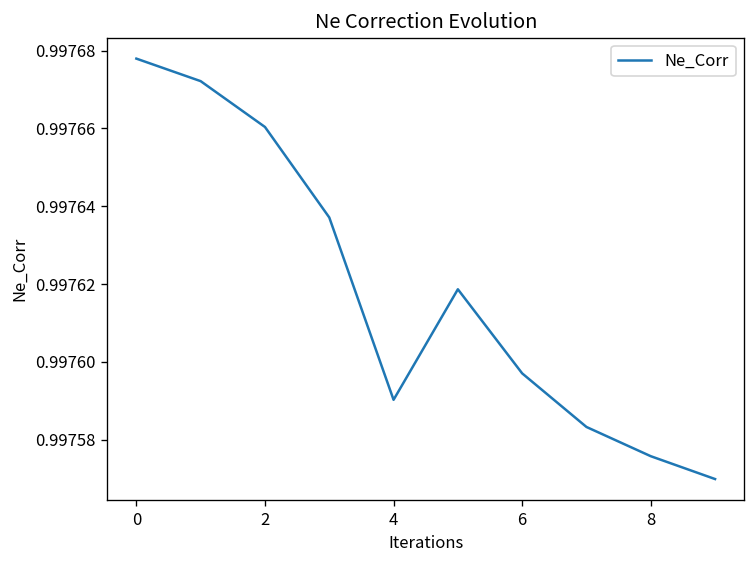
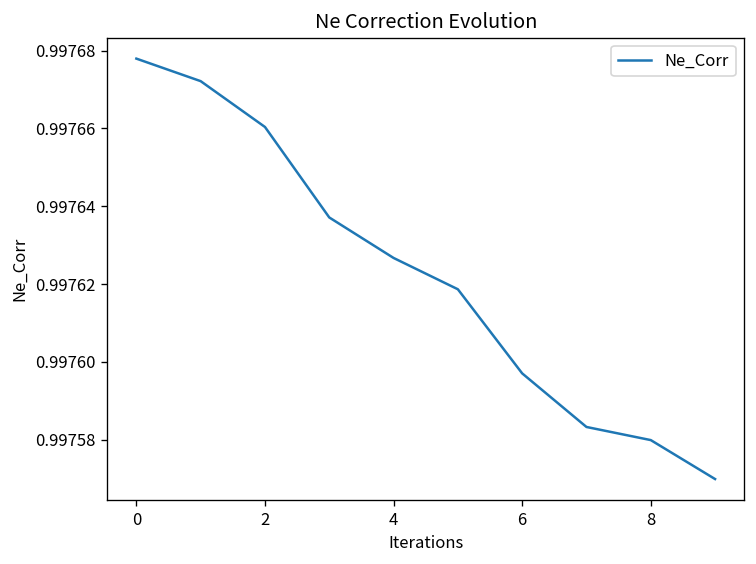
4: 0.997590 -> 0.997627
8: 0.997576 -> 0.997580
